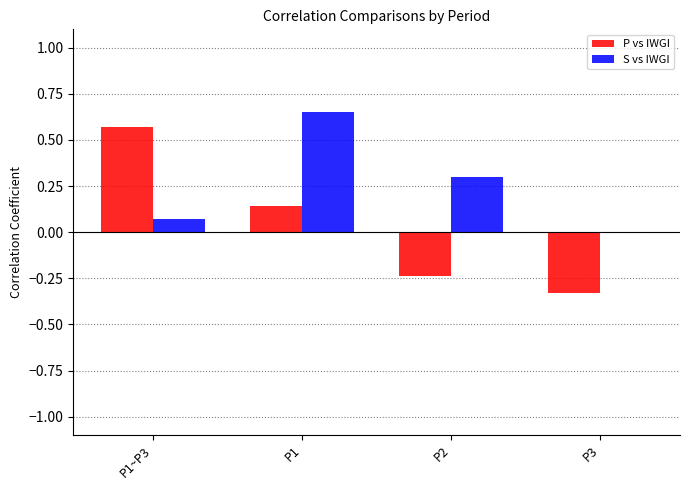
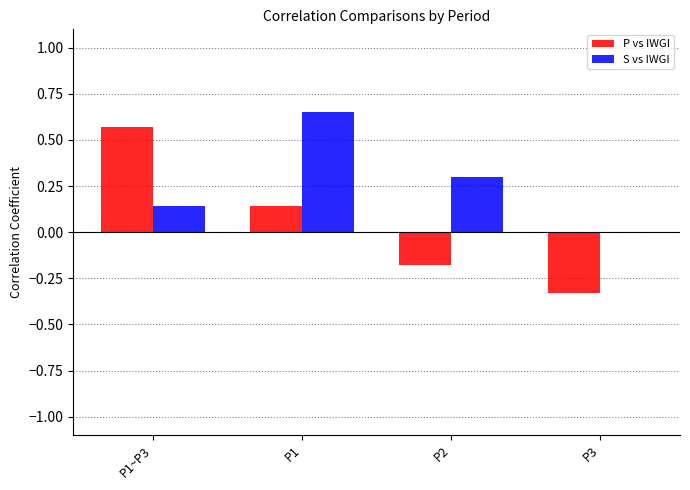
S vs IWGI, P1~P3: 0.07 -> 0.14
P vs IWGI, P2: -0.24 -> -0.18
